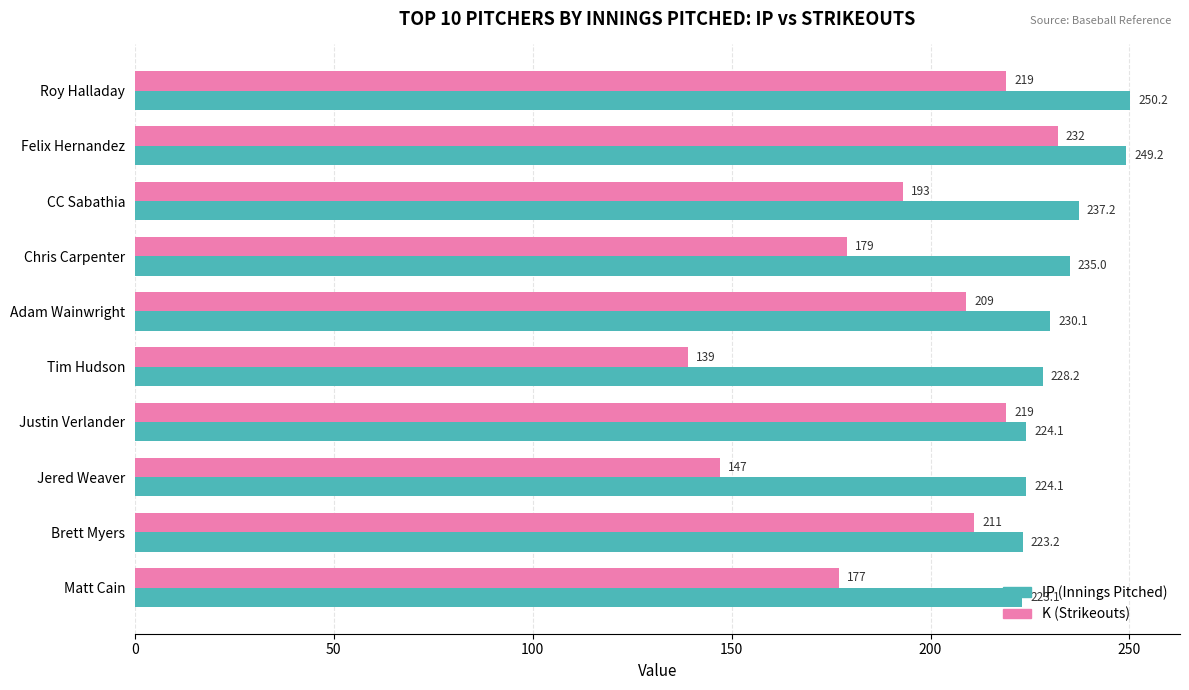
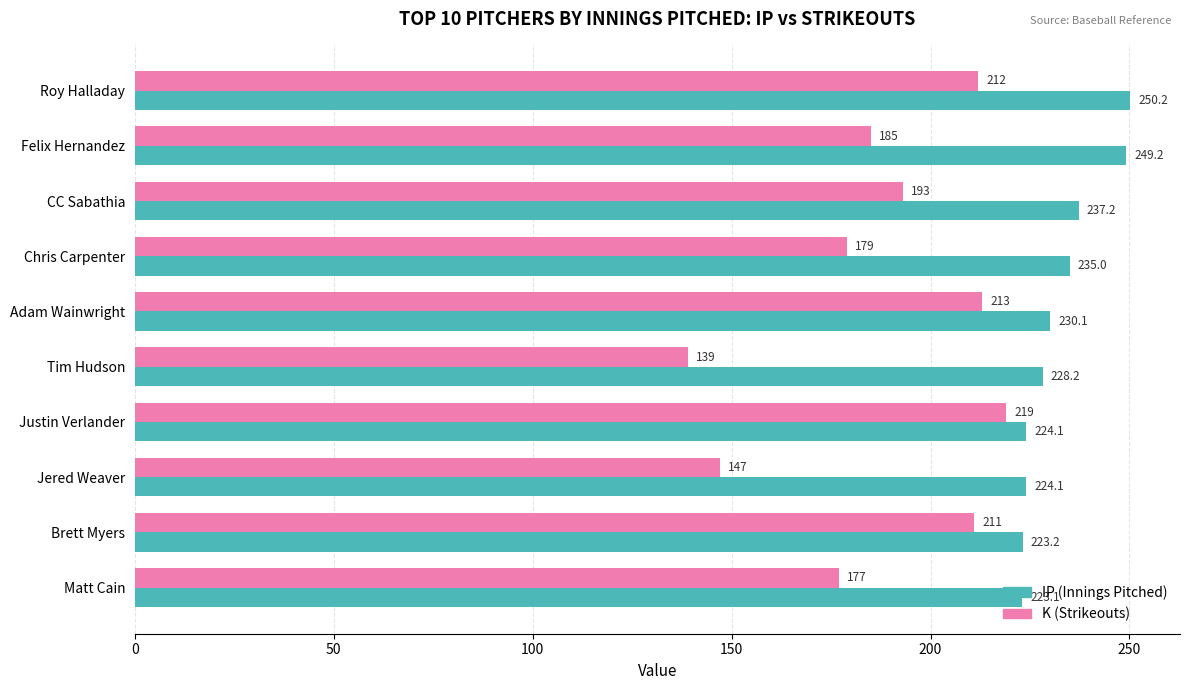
K (Strikeouts), Roy Halladay: 219 -> 212
K (Strikeouts), Felix Hernandez: 232 -> 185
K (Strikeouts), Adam Wainwright: 209 -> 213
